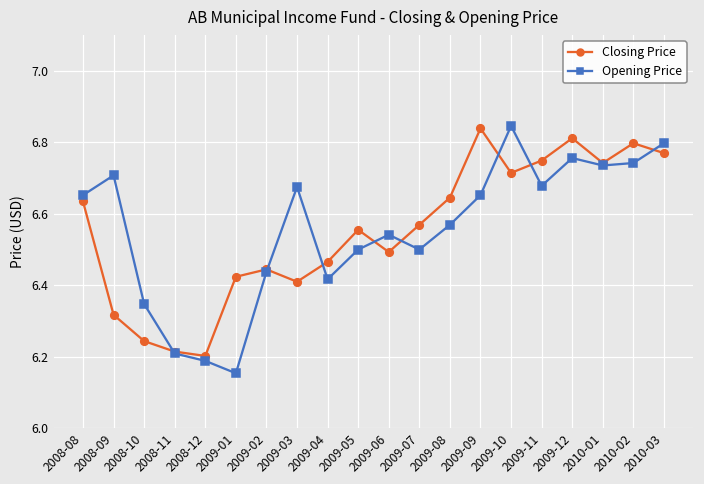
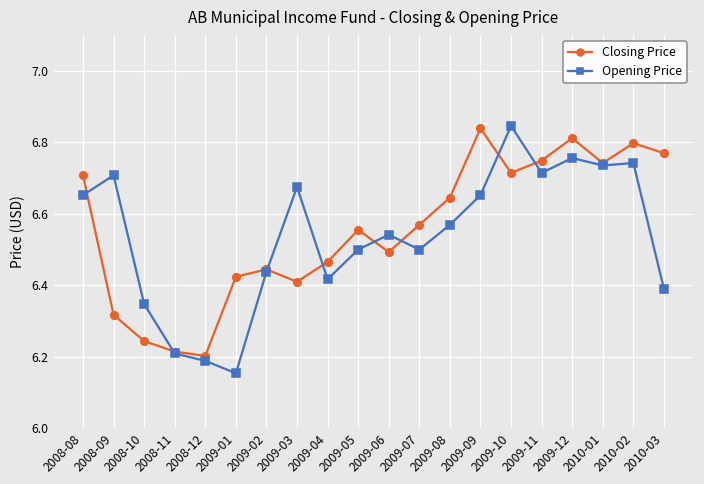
Closing Price, 2008-08: 6.63 -> 6.71
Opening Price, 2009-11: 6.68 -> 6.71
Opening Price, 2010-03: 6.80 -> 6.39
